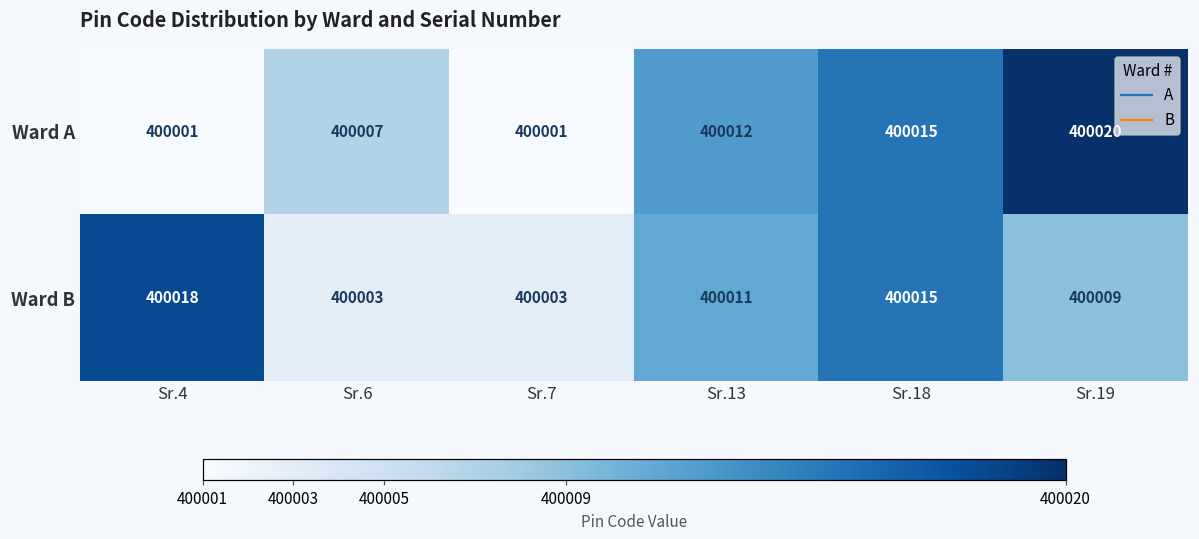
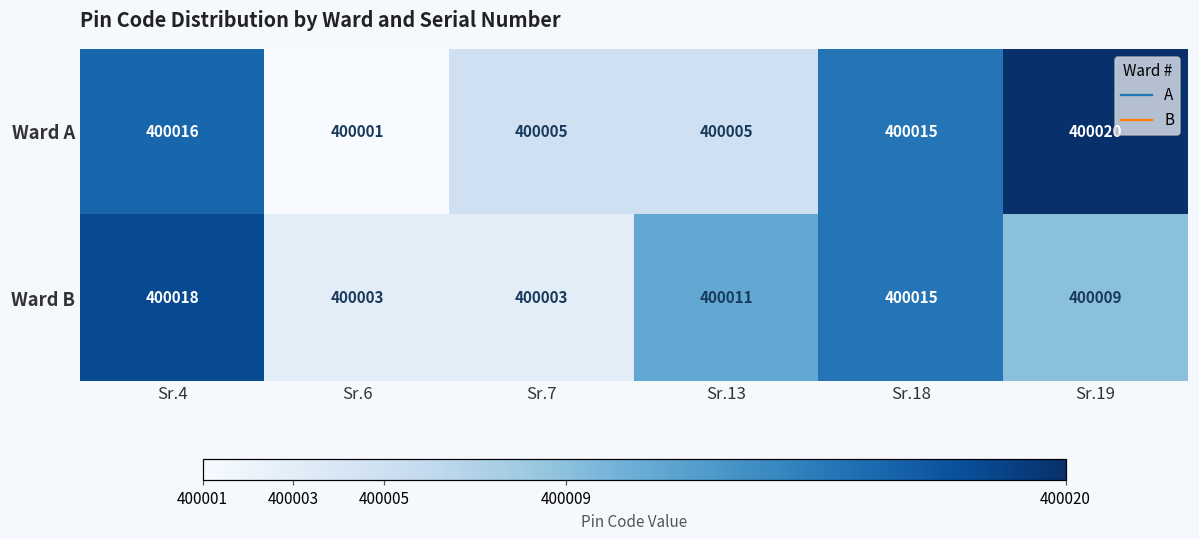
Ward A, Sr.4: 400001 -> 400016
Ward A, Sr.6: 400007 -> 400001
Ward A, Sr.7: 400001 -> 400005
Ward A, Sr.13: 400012 -> 400005
